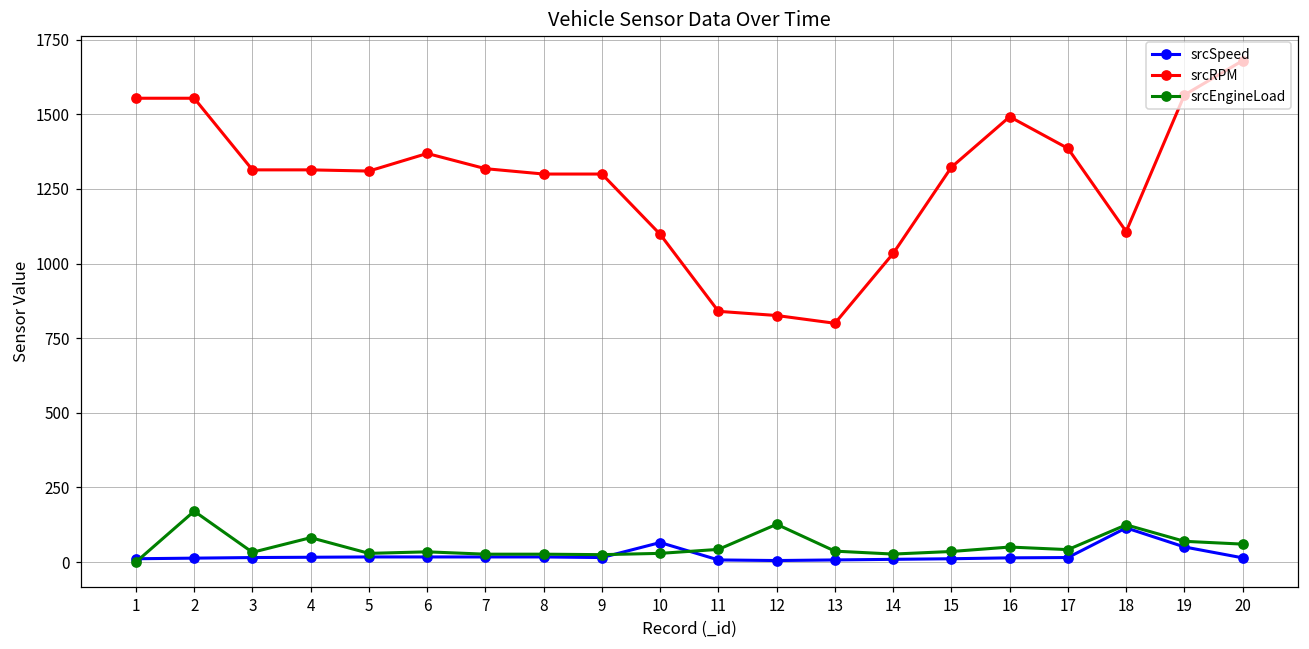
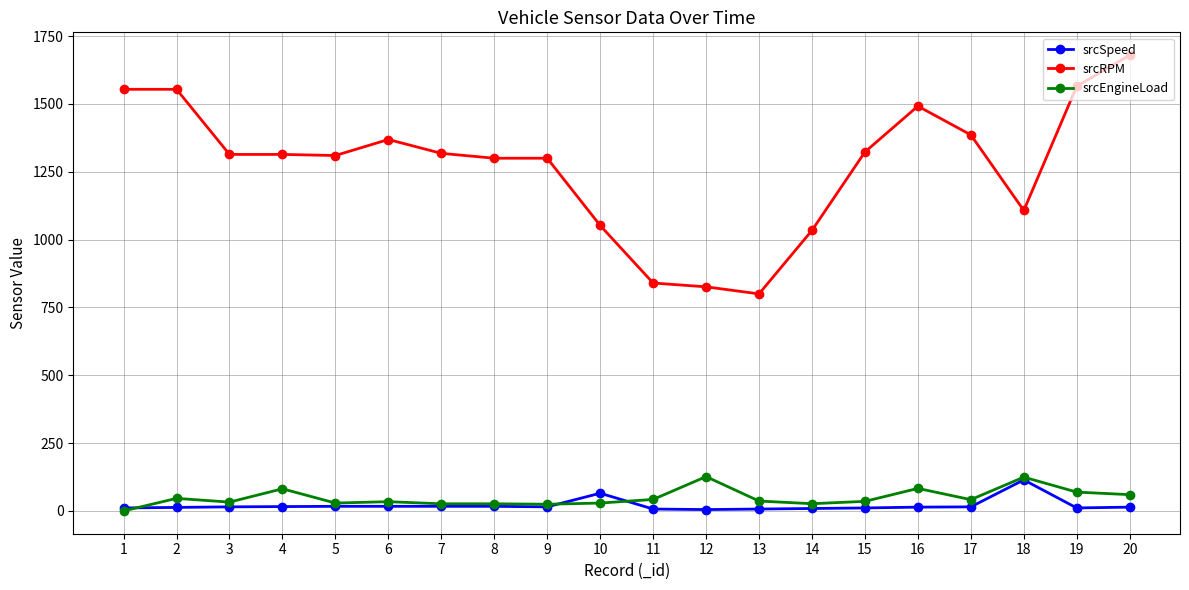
srcEngineLoad, 2: 170 -> 50
srcRPM, 10: 1100 -> 1050
srcEngineLoad, 16: 50 -> 80
srcSpeed, 19: 50 -> 10
